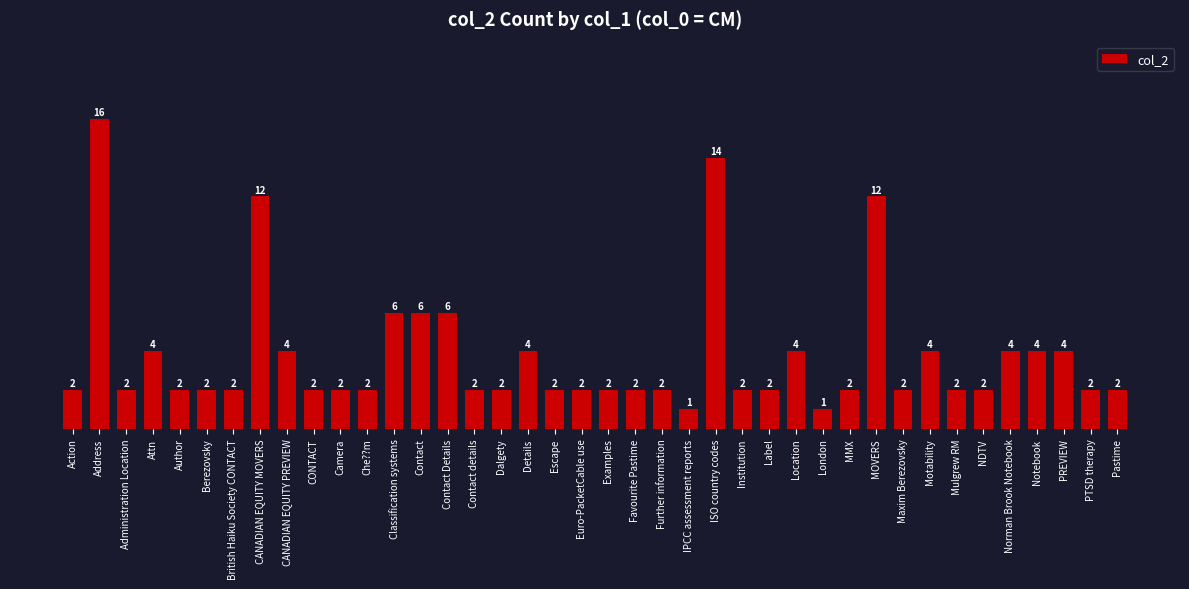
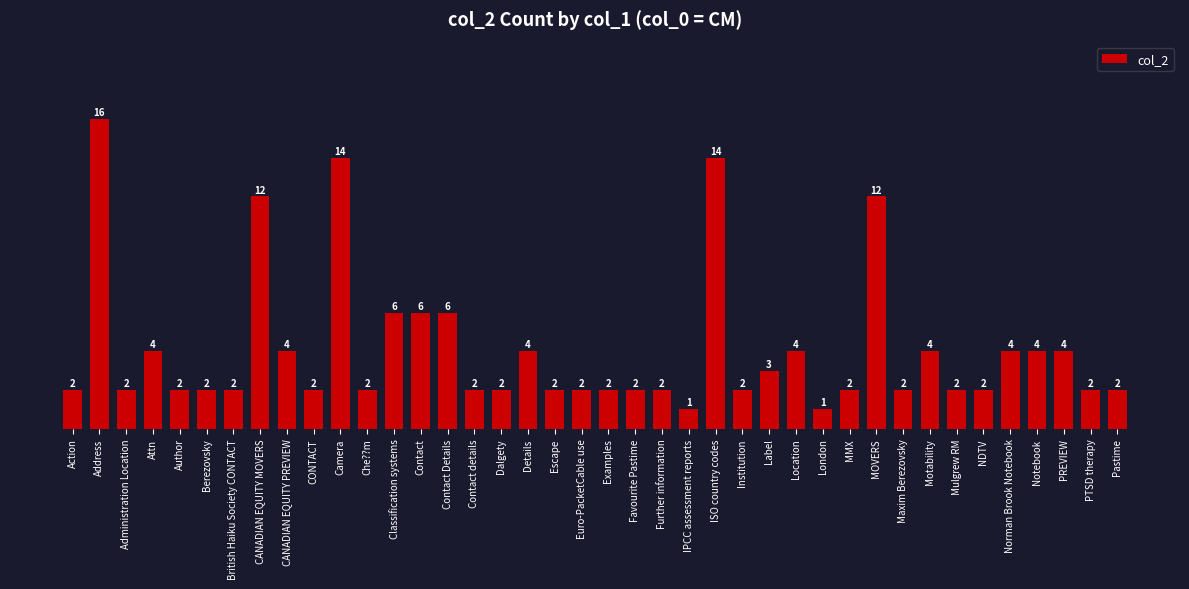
Camera: 2 -> 14
Label: 2 -> 3
